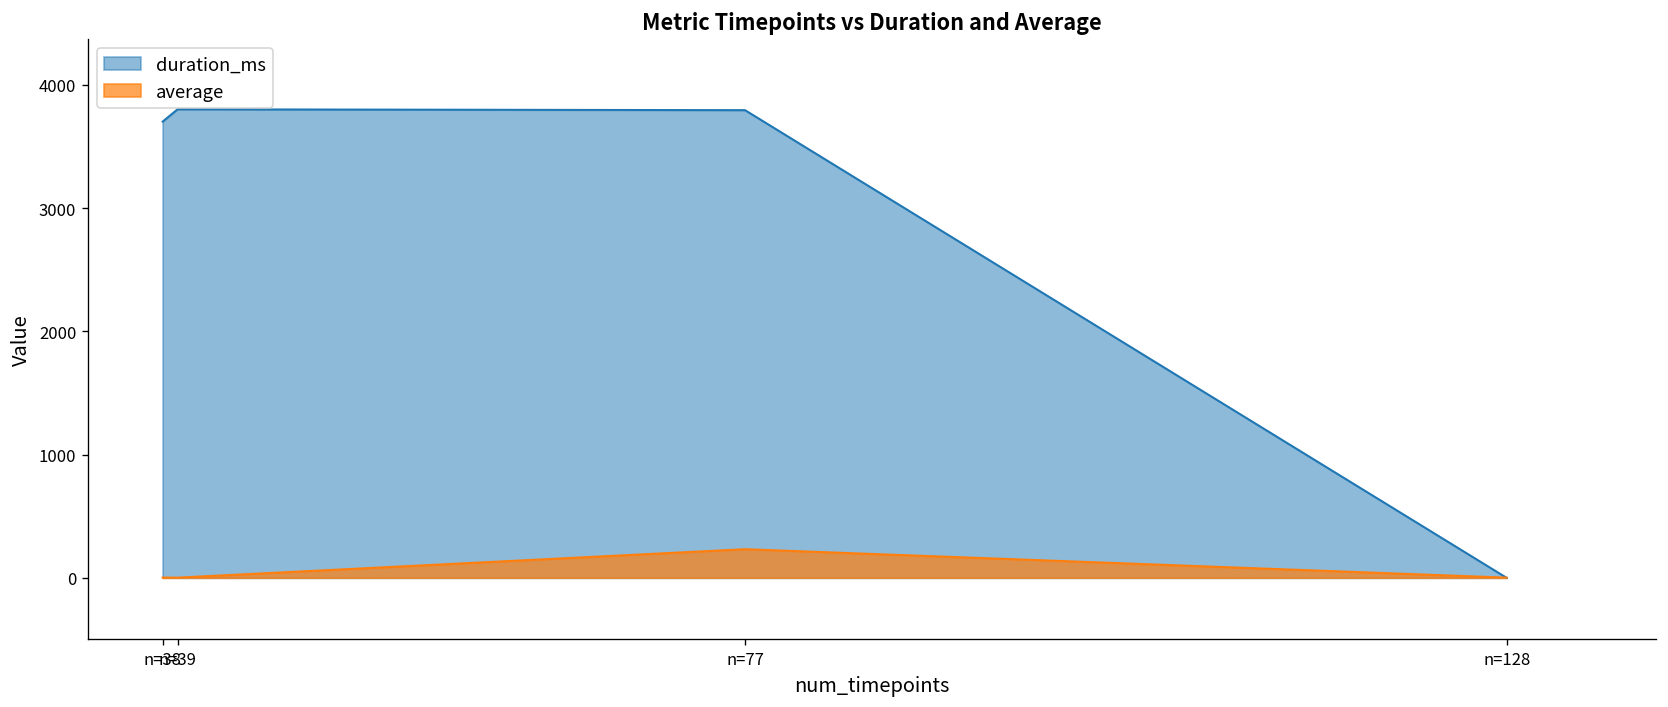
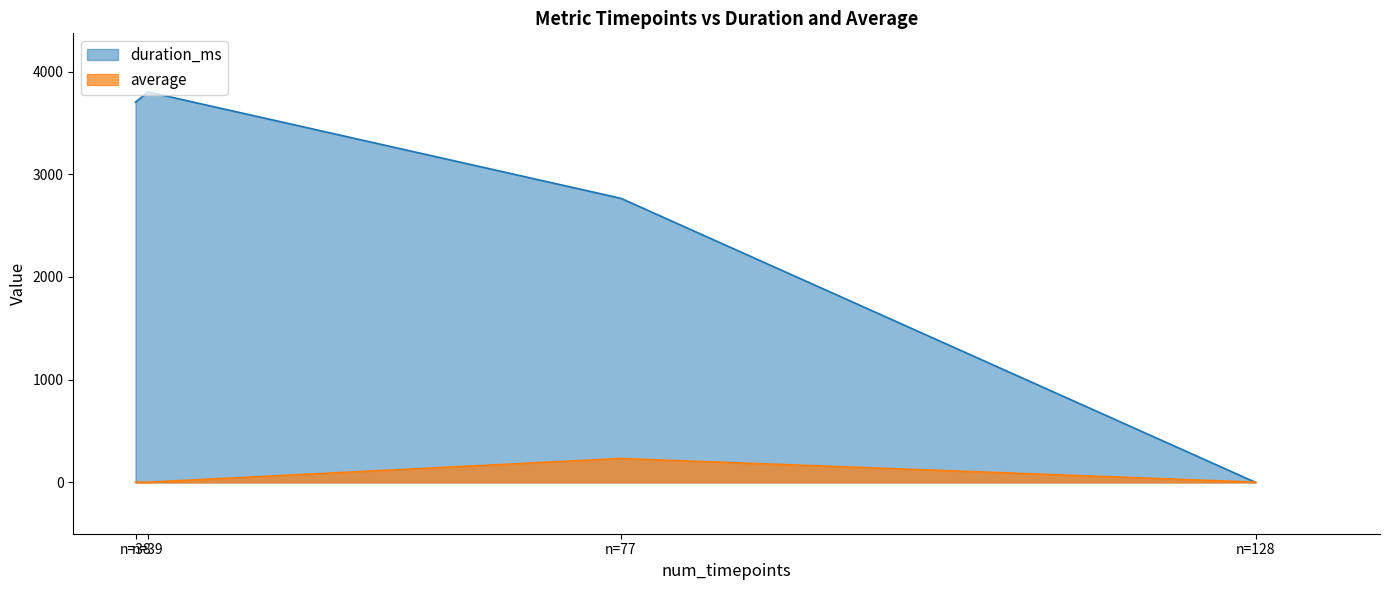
duration_ms, n=77: 3800 -> 2770
